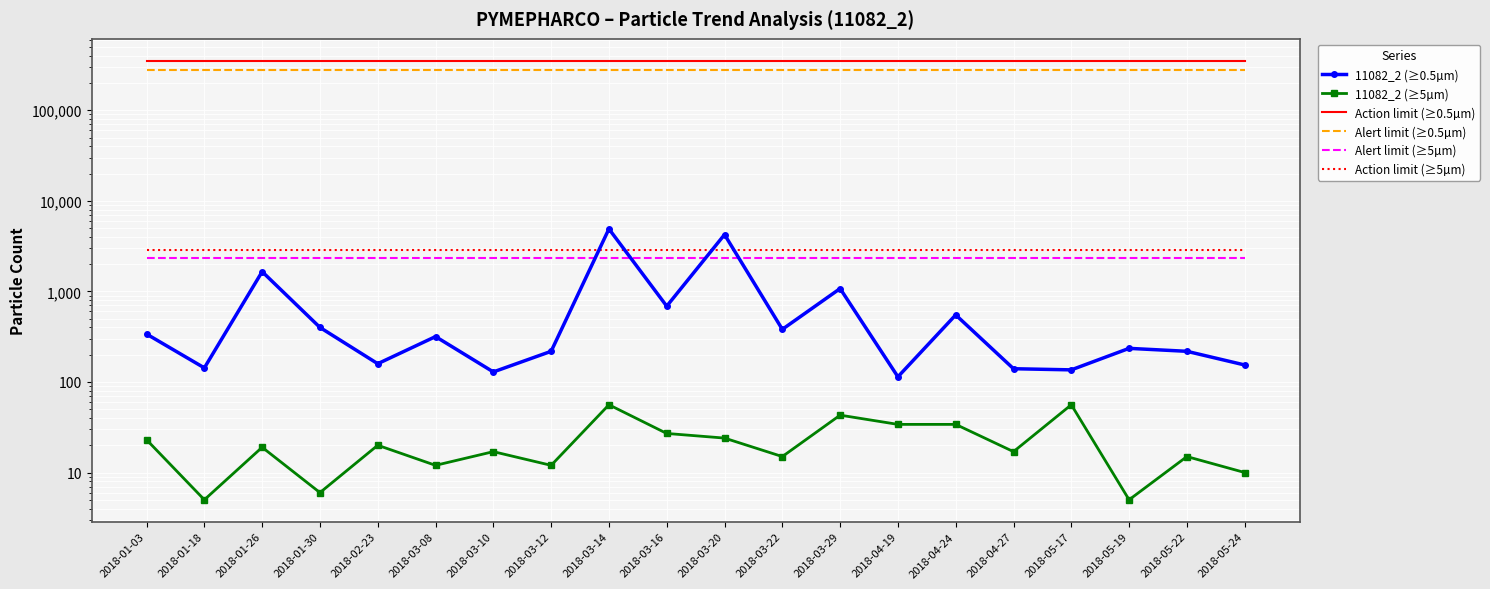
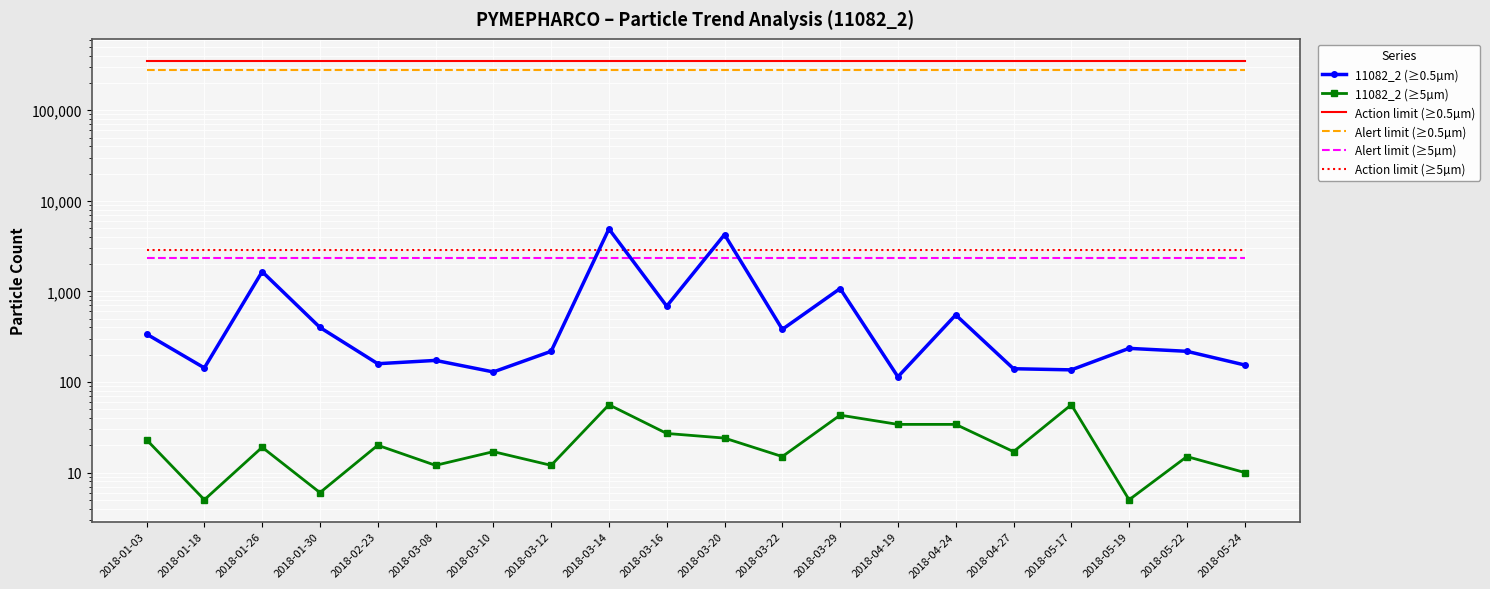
11082_2 (≥0.5µm), 2018-03-08: 320 -> 170
